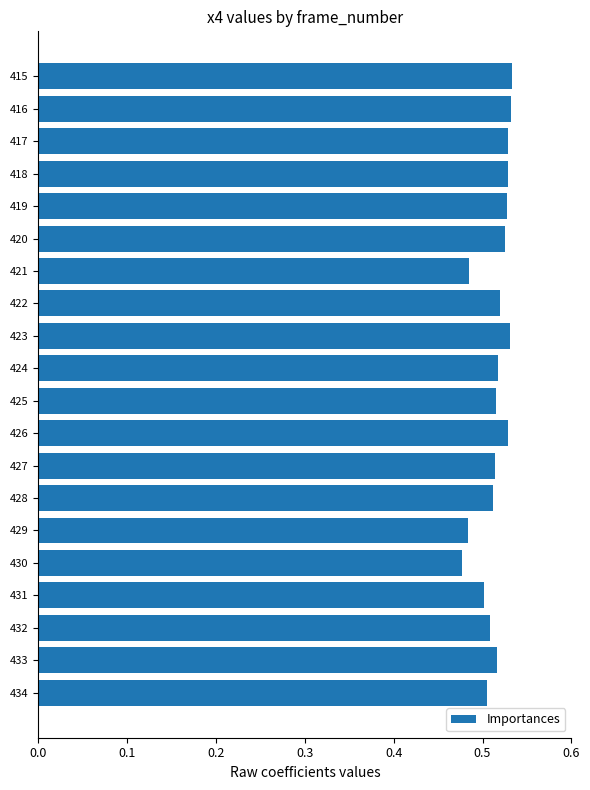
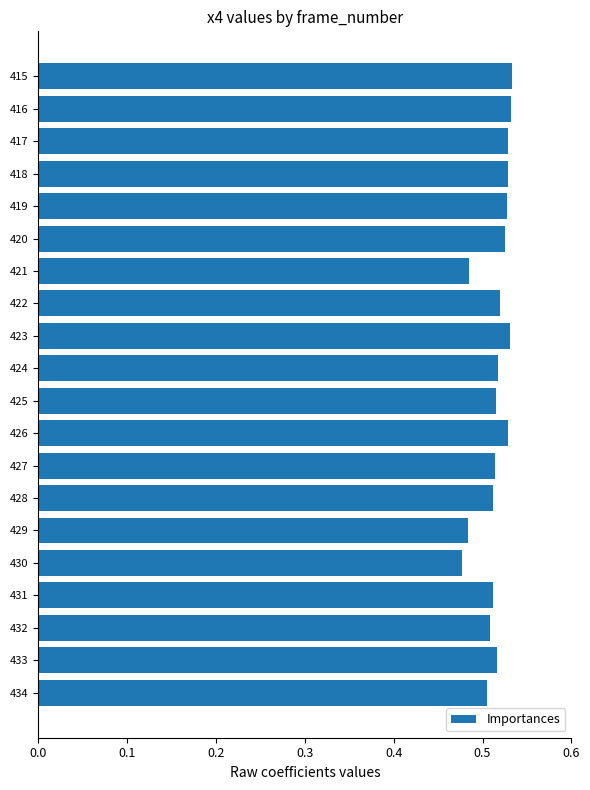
431: 0.50 -> 0.51
